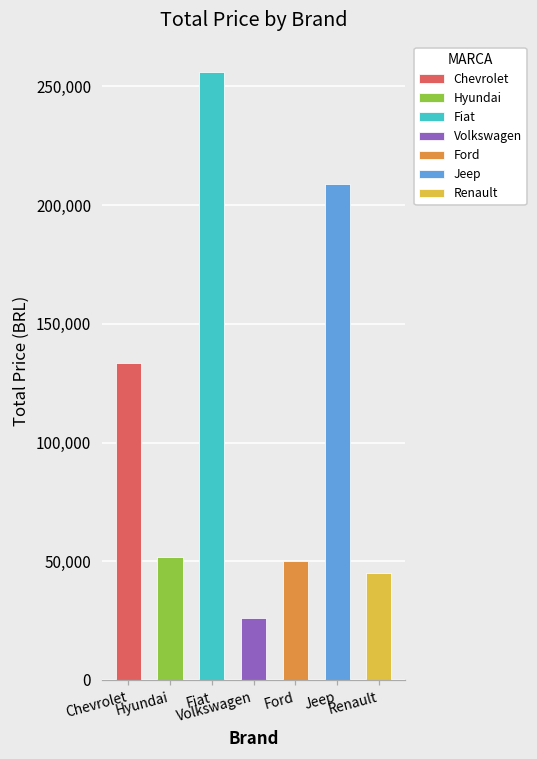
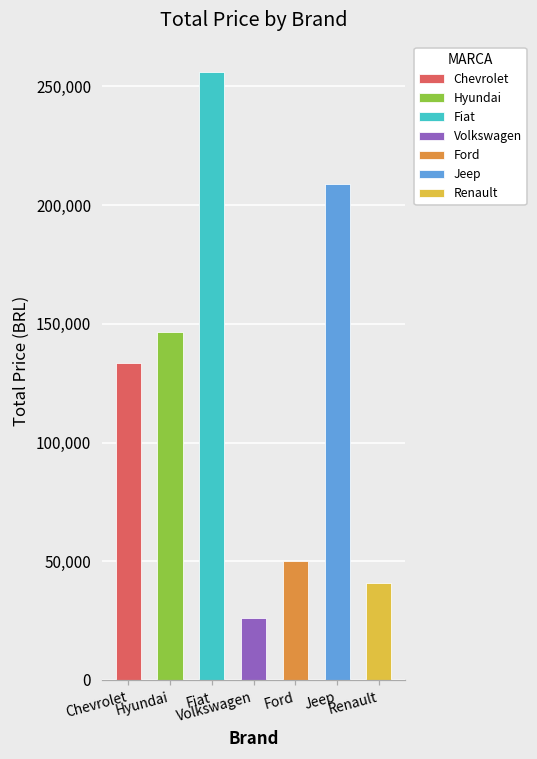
Hyundai: 52,000 -> 146,000
Renault: 45,000 -> 41,000
